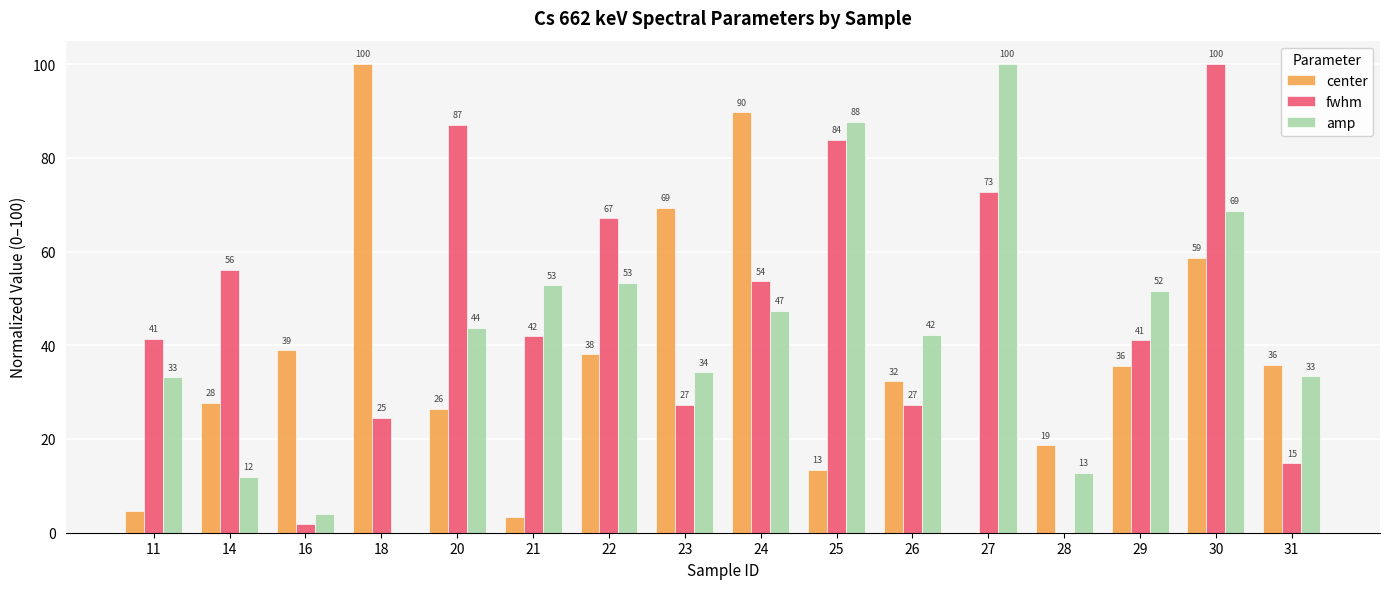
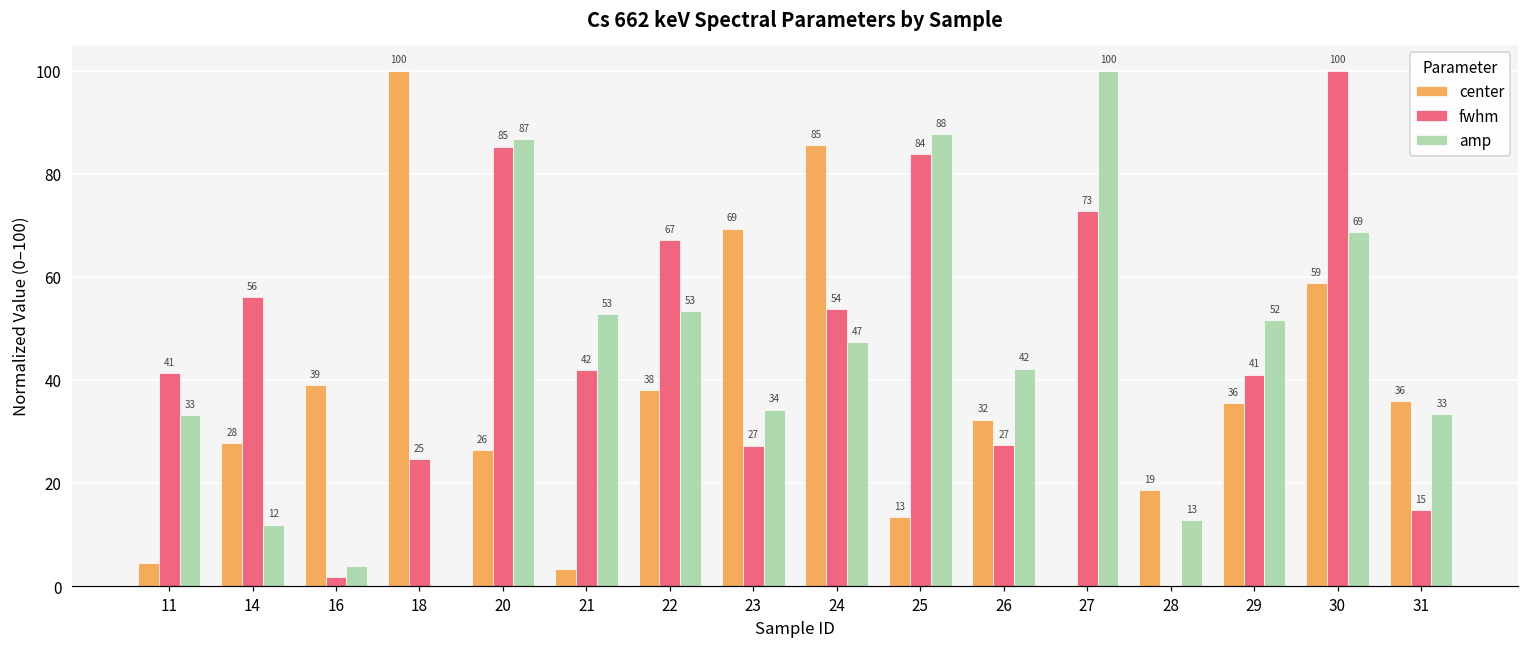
fwhm, 20: 87 -> 85
amp, 20: 44 -> 87
center, 24: 90 -> 85
